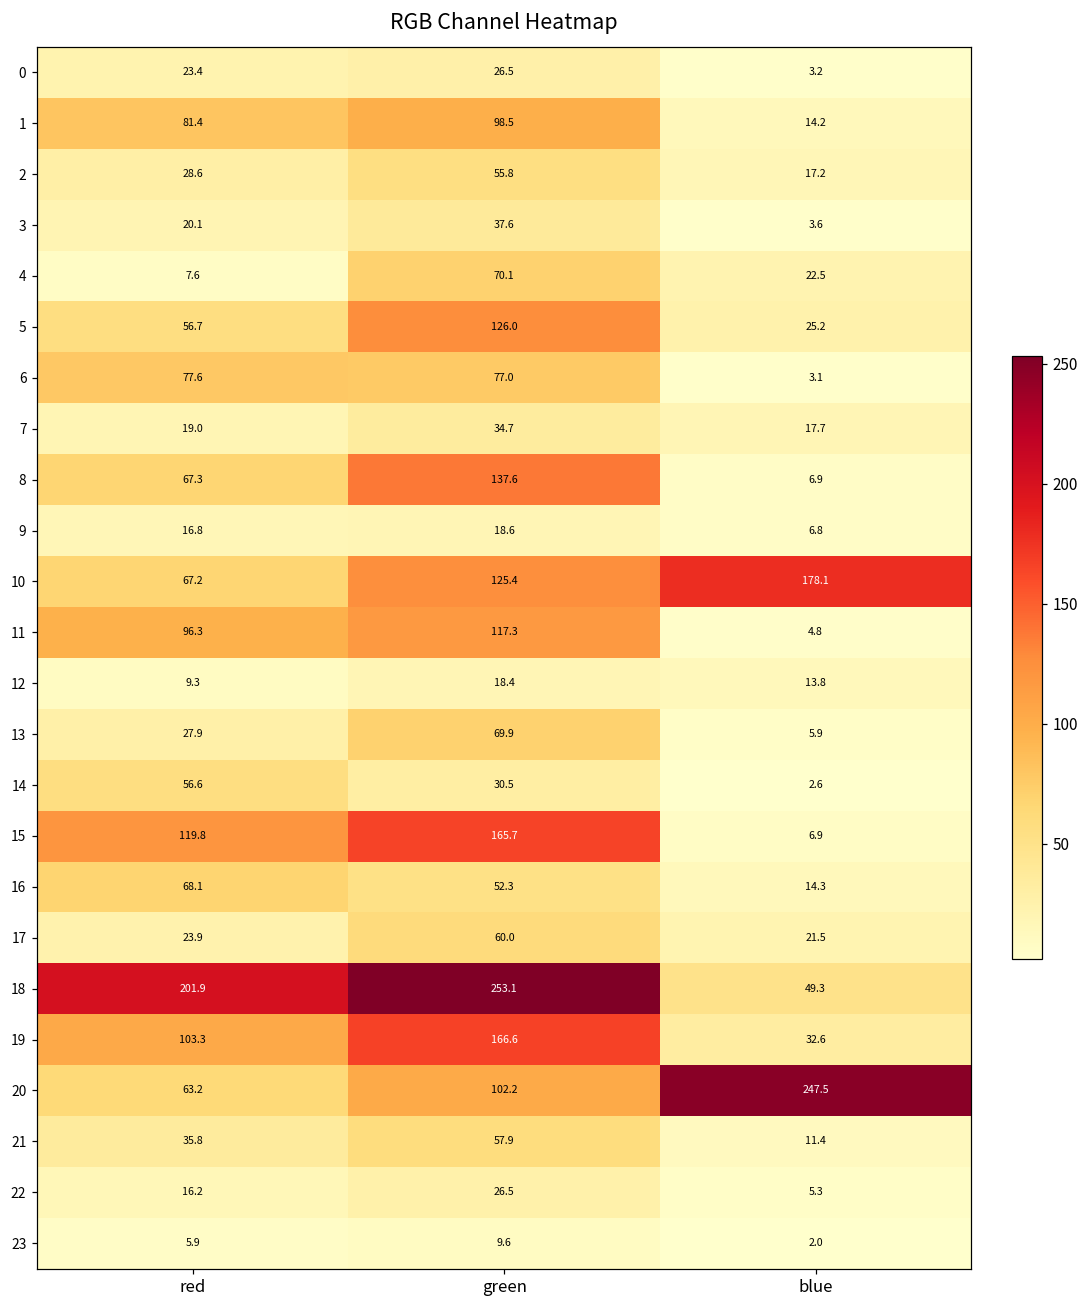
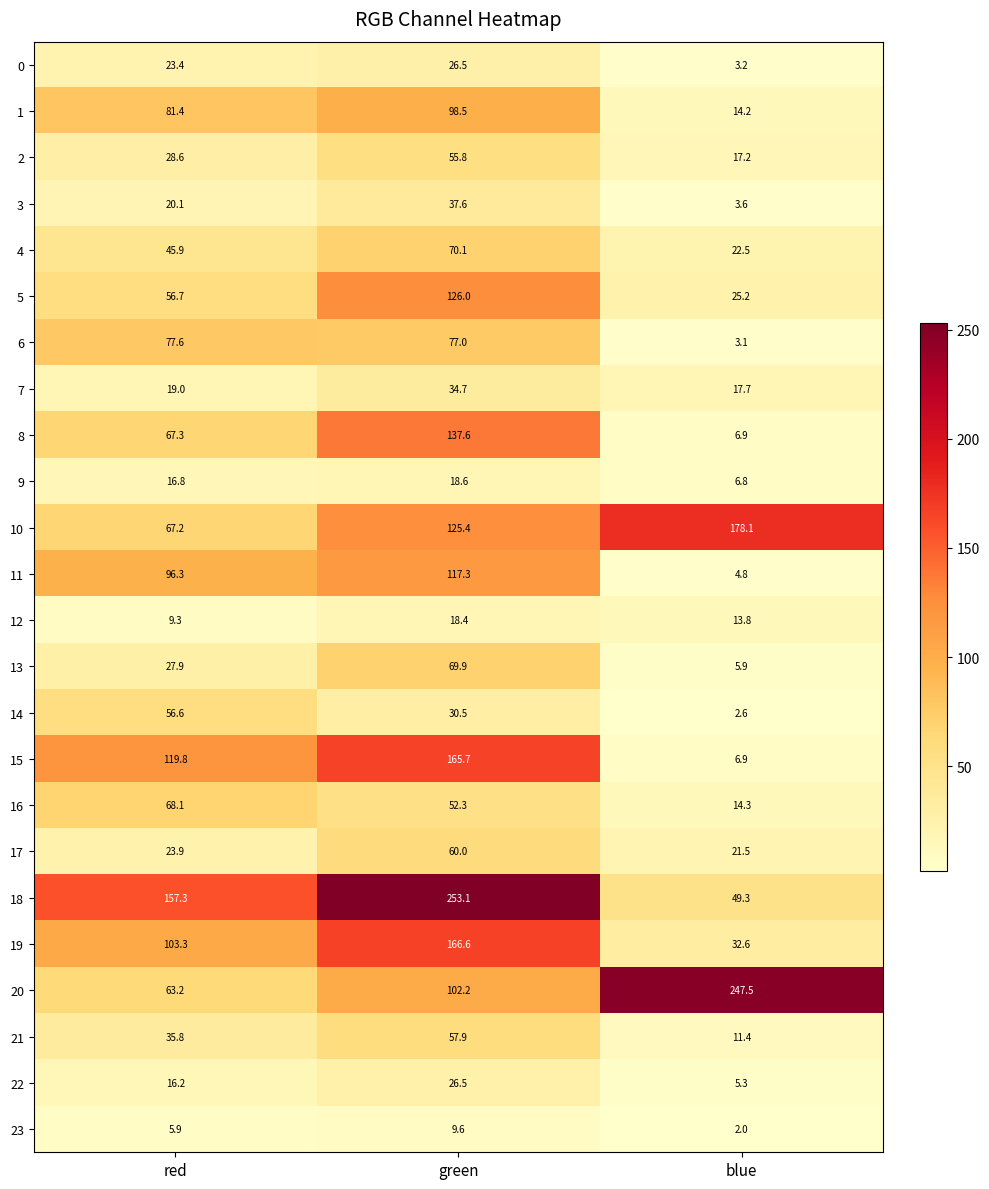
4, red: 7.6 -> 45.9
18, red: 201.9 -> 157.3
